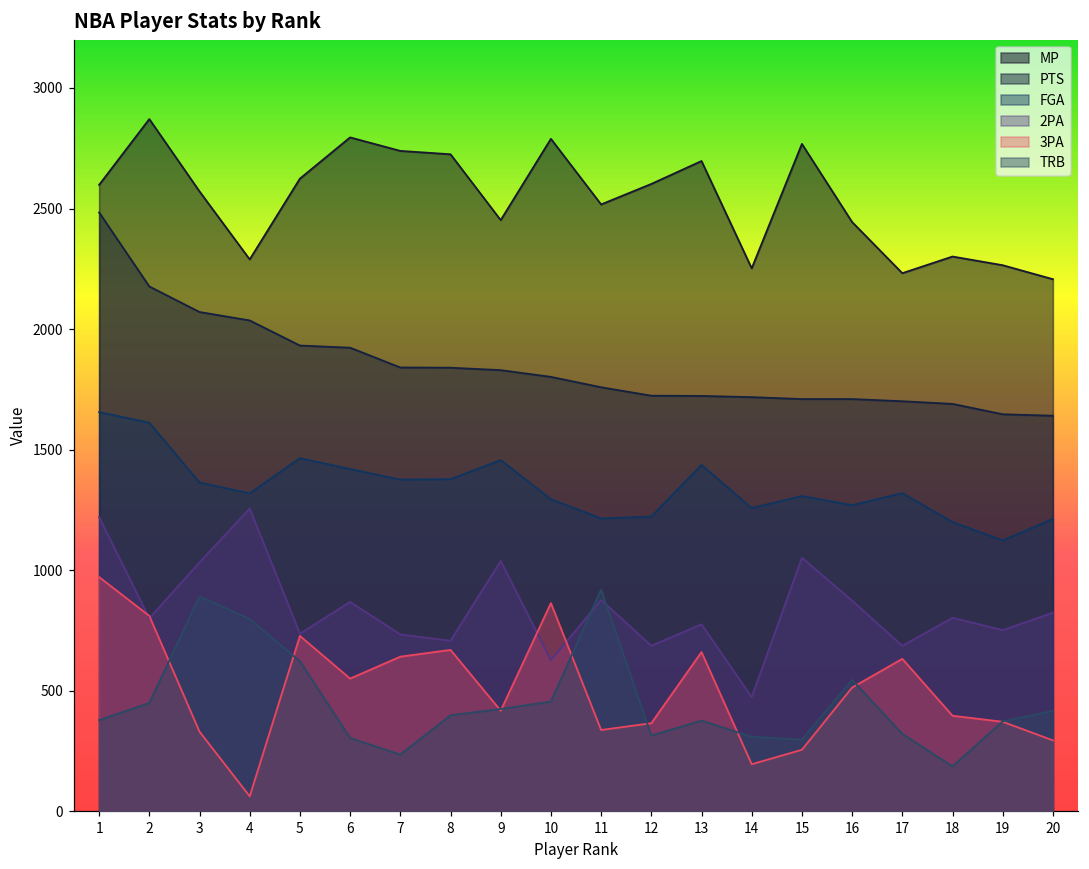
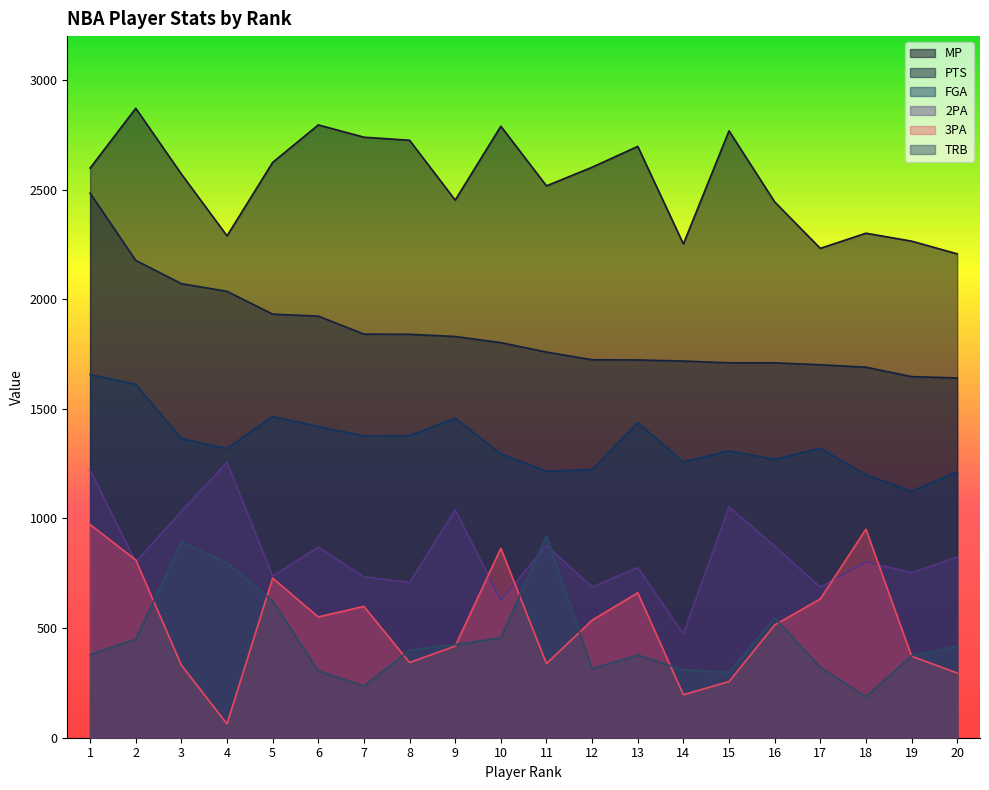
3PA, 7: 640 -> 600
3PA, 8: 670 -> 340
3PA, 12: 370 -> 540
3PA, 18: 400 -> 950
